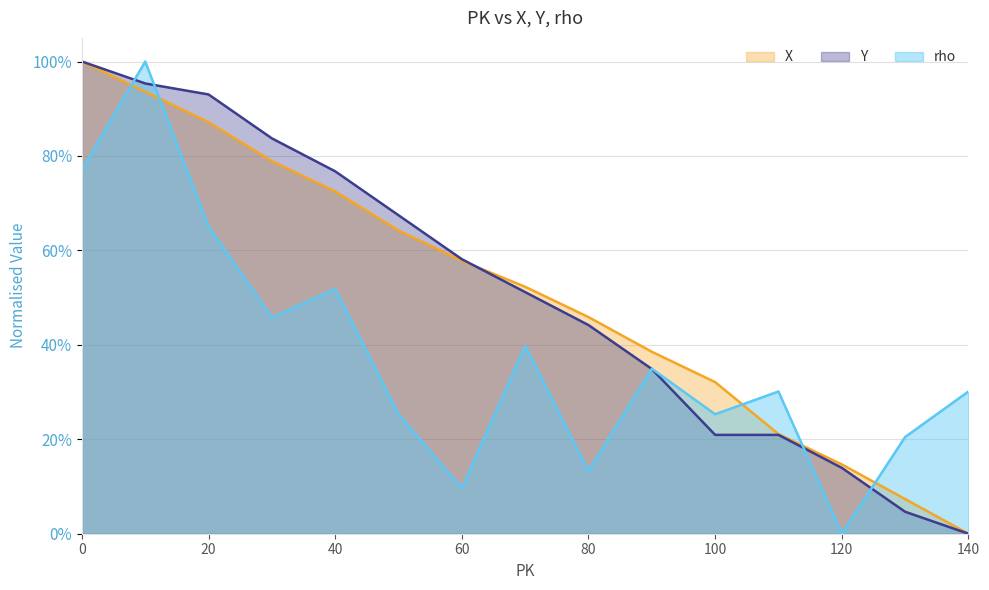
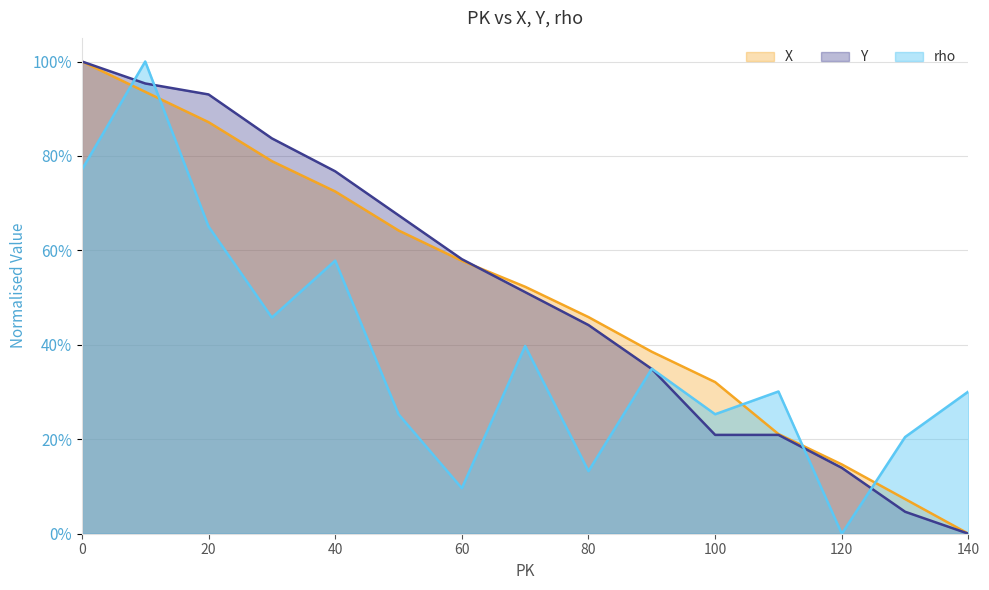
rho, 40: 52% -> 58%
